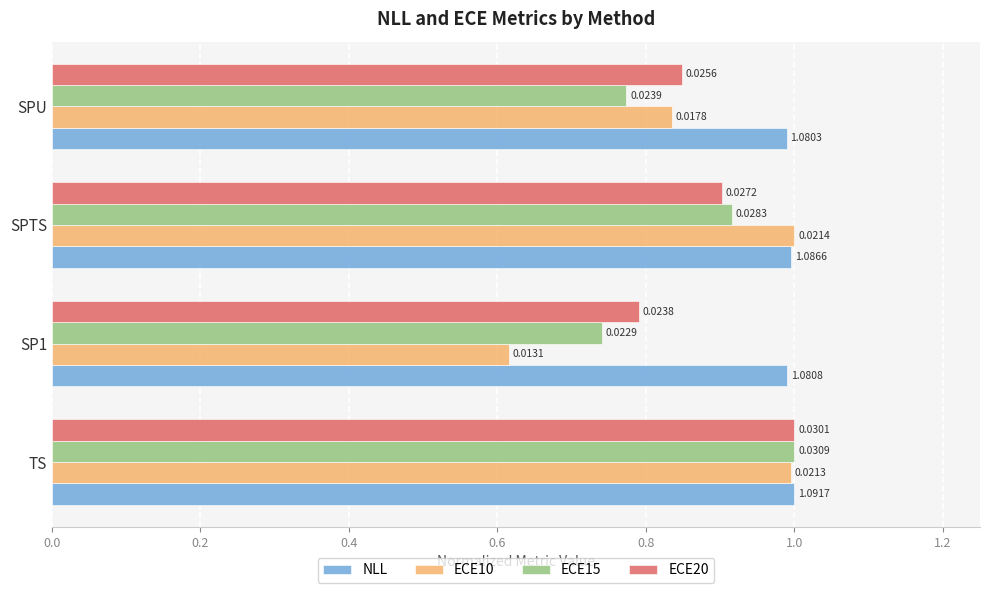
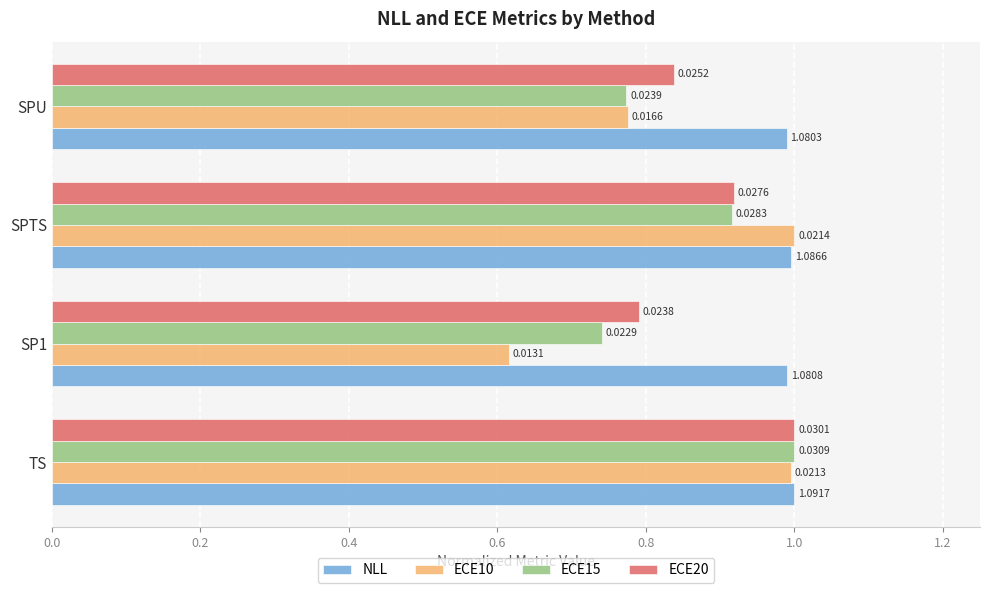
ECE20, SPU: 0.0256 -> 0.0252
ECE10, SPU: 0.0178 -> 0.0166
ECE20, SPTS: 0.0272 -> 0.0276
